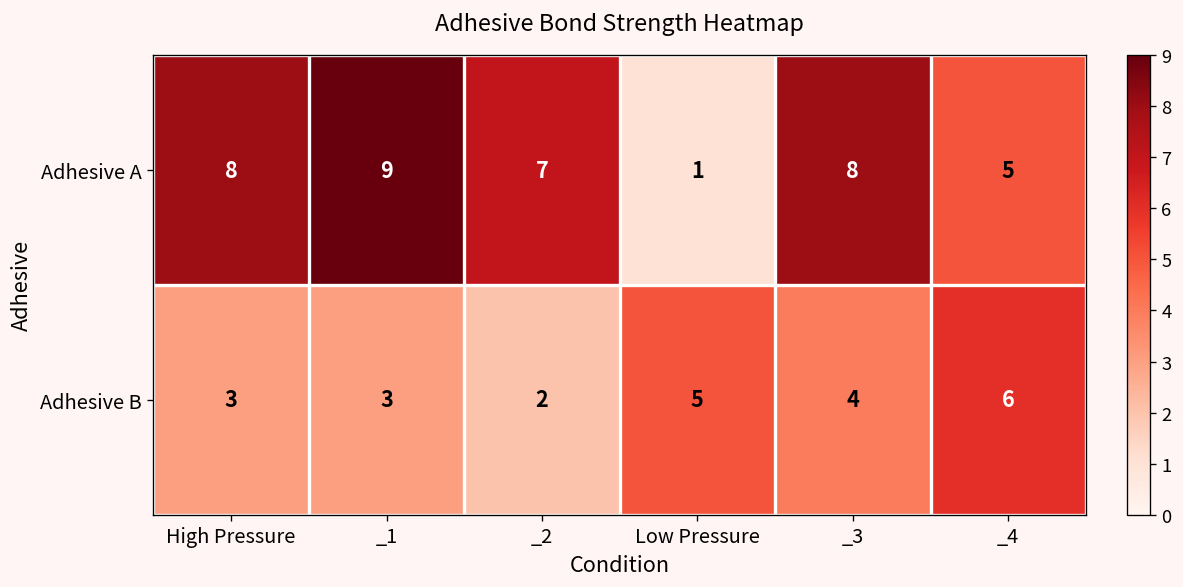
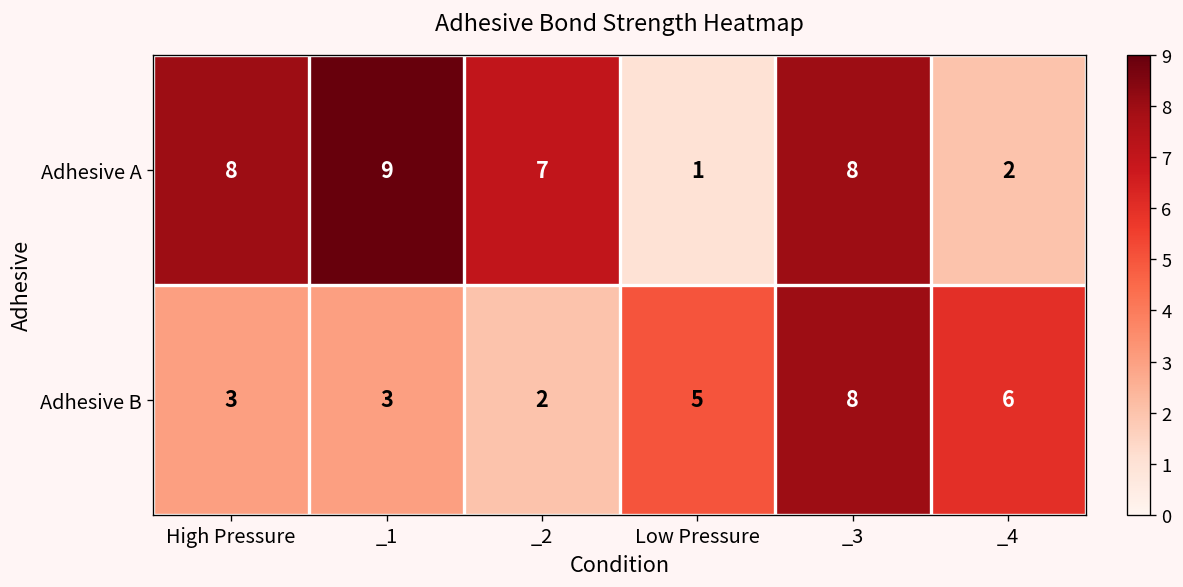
Adhesive A, _4: 5 -> 2
Adhesive B, _3: 4 -> 8
